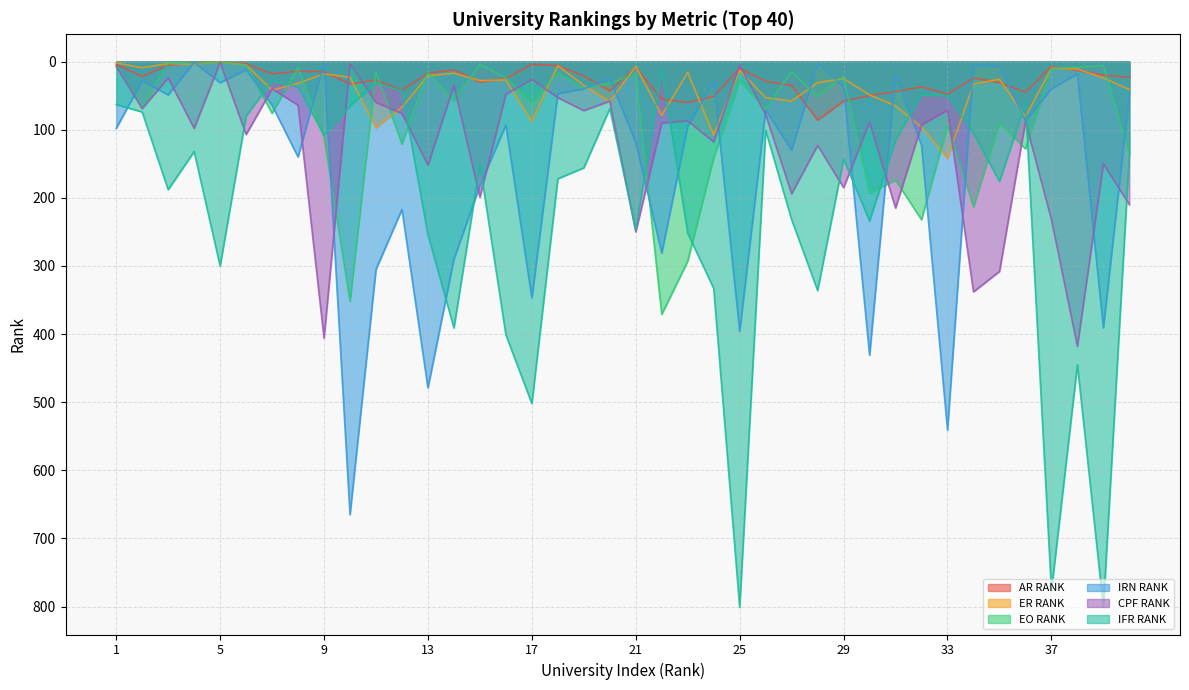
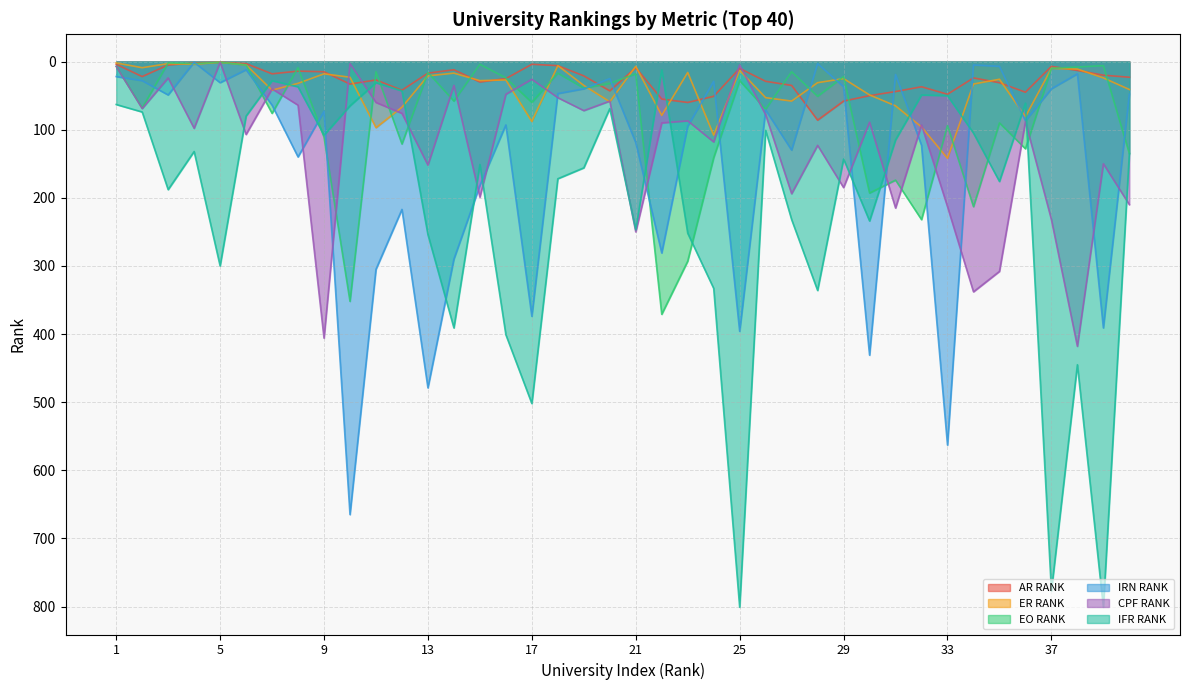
IRN RANK, 1: 100 -> 20
IRN RANK, 9: 0 -> 70
IRN RANK, 17: 350 -> 370
IRN RANK, 33: 540 -> 560
CPF RANK, 33: 70 -> 210
